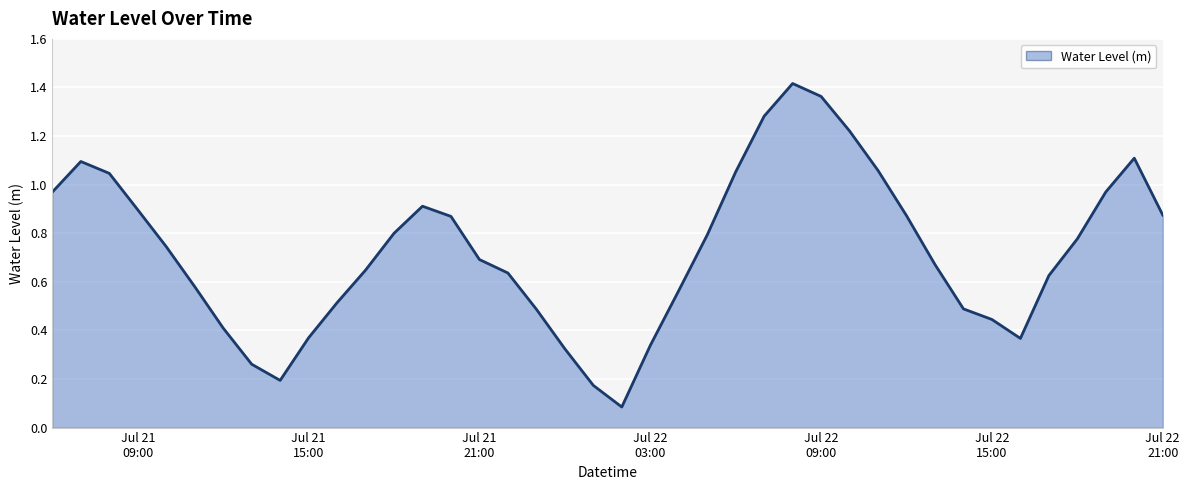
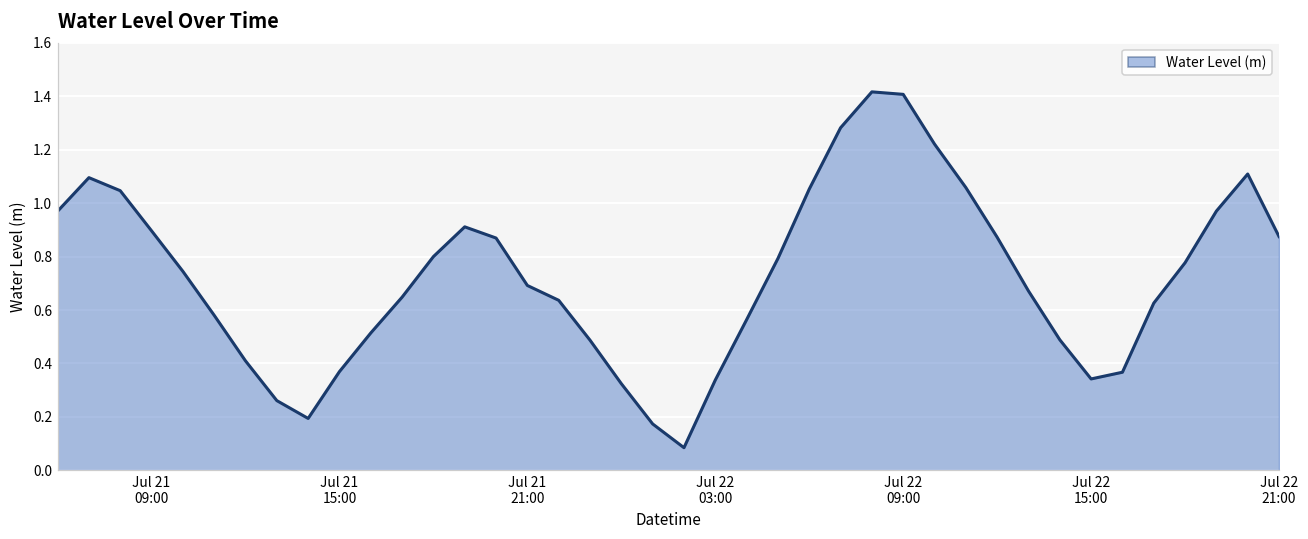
Jul 22 09:00: 1.36 -> 1.41
Jul 22 15:00: 0.45 -> 0.34
